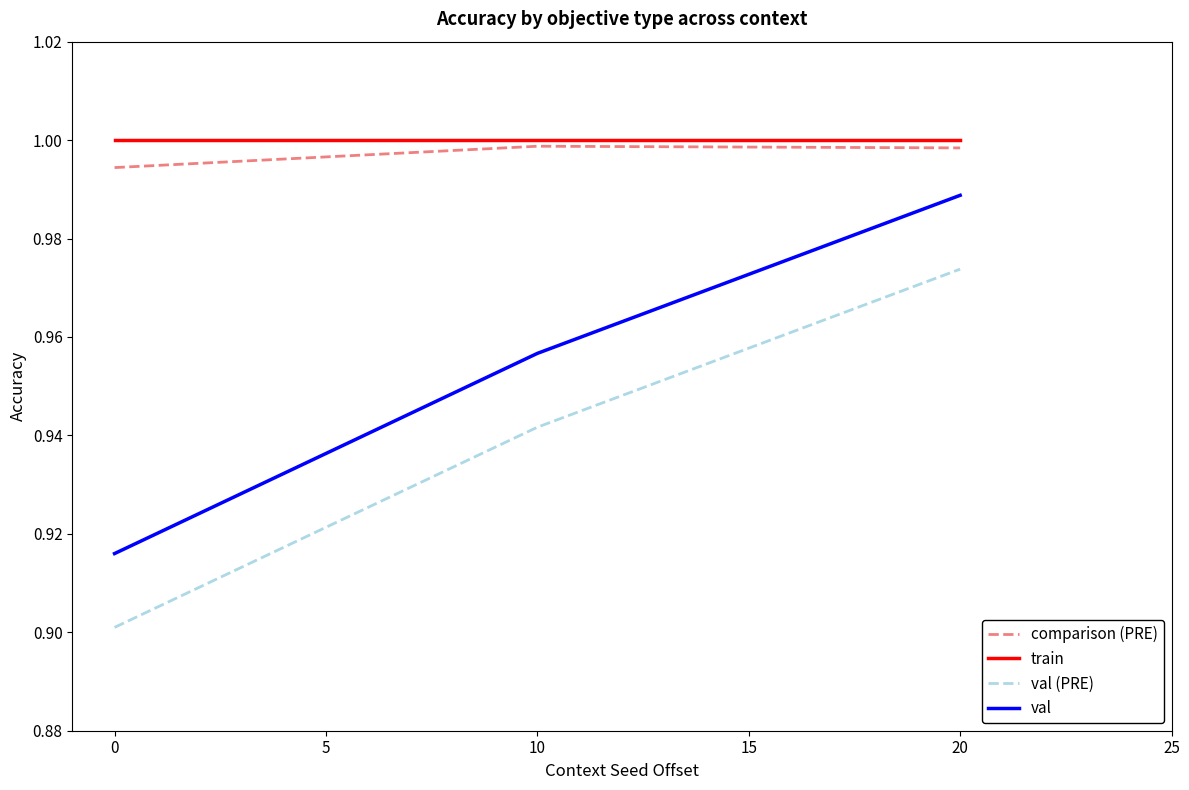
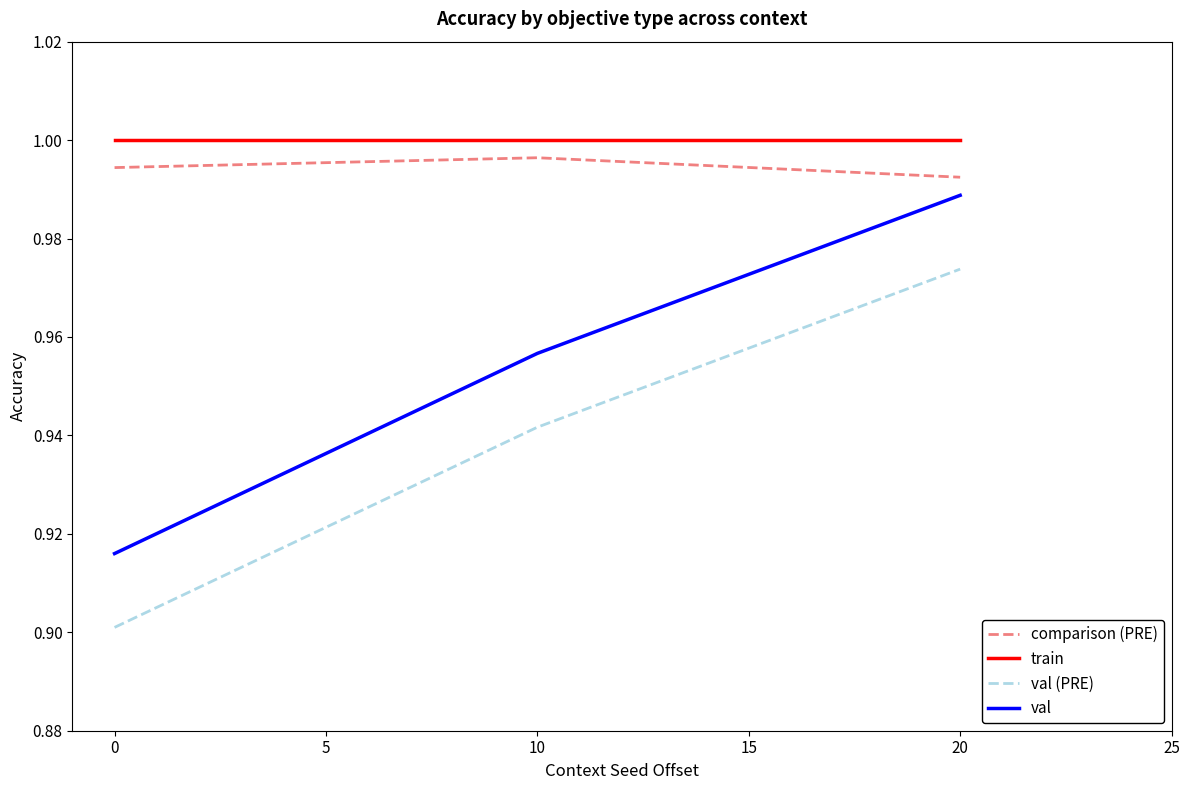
comparison (PRE), 10: 0.999 -> 0.996
comparison (PRE), 20: 0.998 -> 0.992
